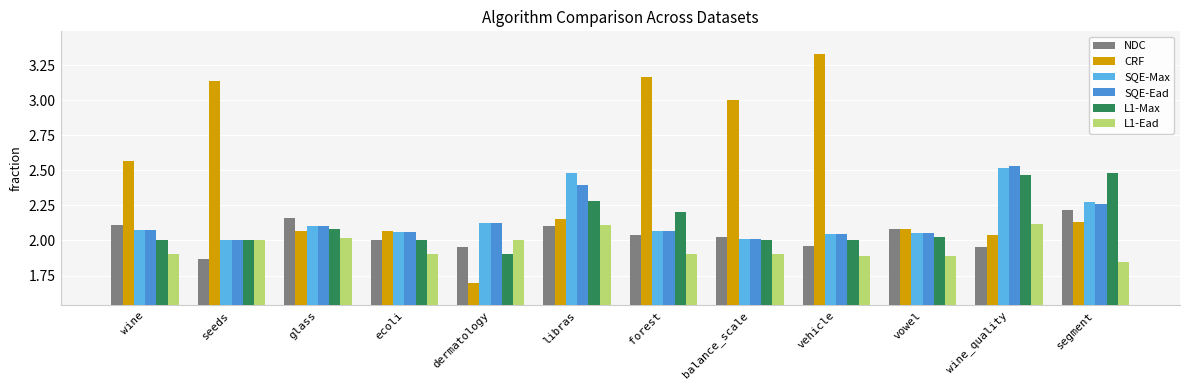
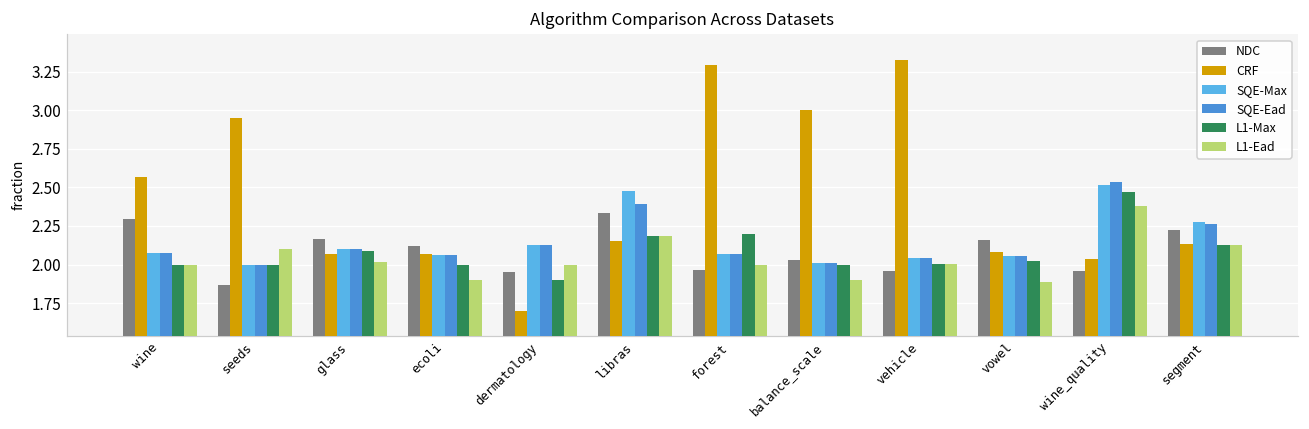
NDC, wine: 2.11 -> 2.29
L1-Ead, wine: 1.9 -> 2.0
CRF, seeds: 3.14 -> 2.95
L1-Ead, seeds: 2.0 -> 2.1
NDC, ecoli: 2.00 -> 2.12
NDC, libras: 2.10 -> 2.33
L1-Max, libras: 2.29 -> 2.18
L1-Ead, libras: 2.11 -> 2.18
NDC, forest: 2.04 -> 1.97
CRF, forest: 3.17 -> 3.30
L1-Ead, forest: 1.9 -> 2.0
L1-Ead, vehicle: 1.89 -> 2.01
NDC, vowel: 2.08 -> 2.16
L1-Ead, wine_quality: 2.12 -> 2.38
L1-Max, segment: 2.48 -> 2.13
L1-Ead, segment: 1.84 -> 2.13
